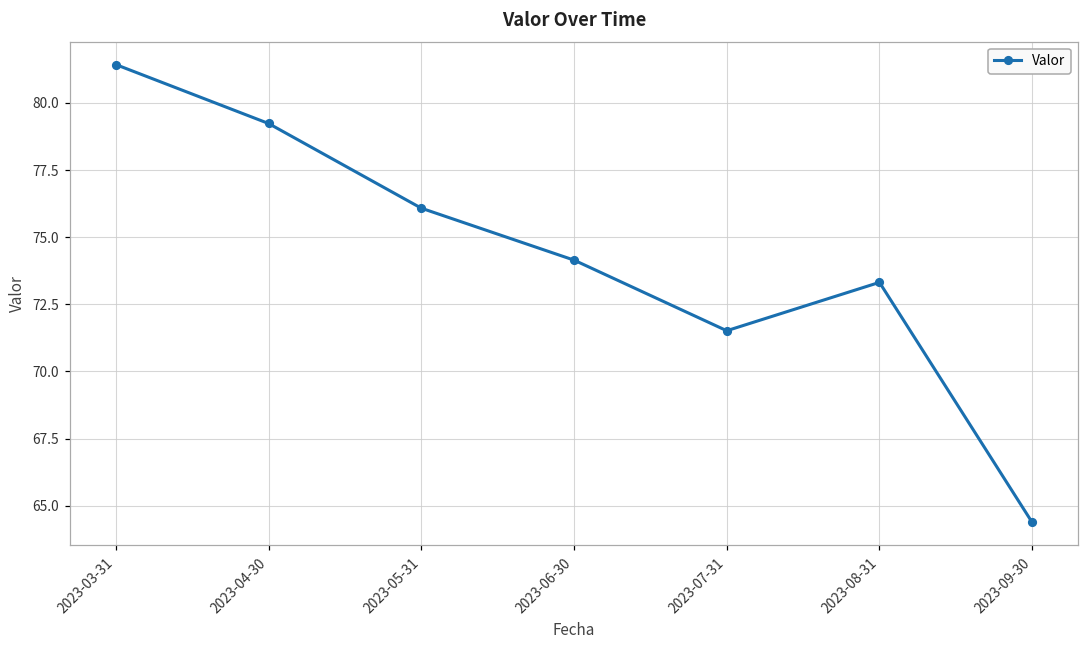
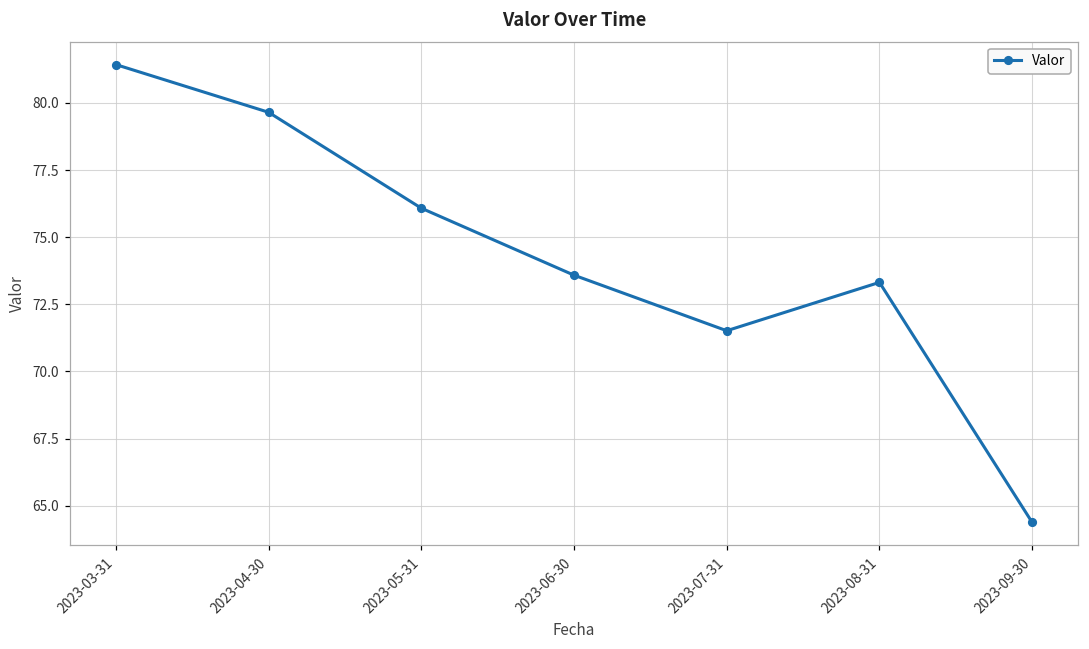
2023-04-30: 79.2 -> 79.7
2023-06-30: 74.1 -> 73.6
